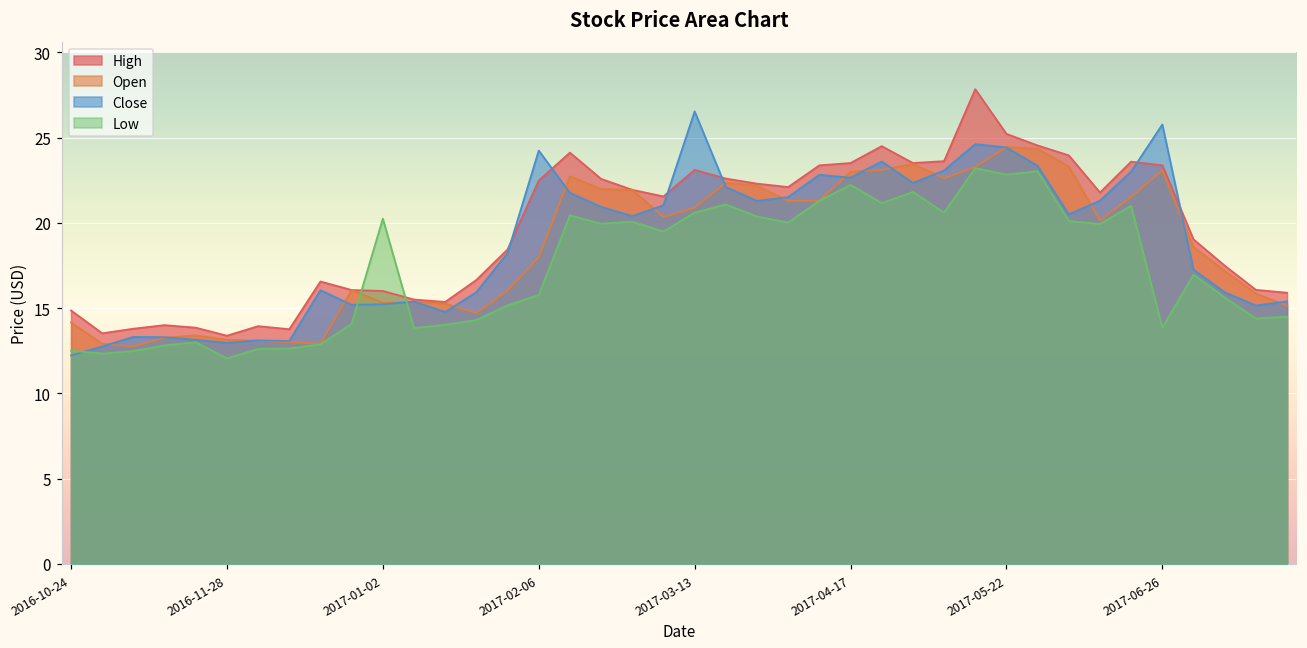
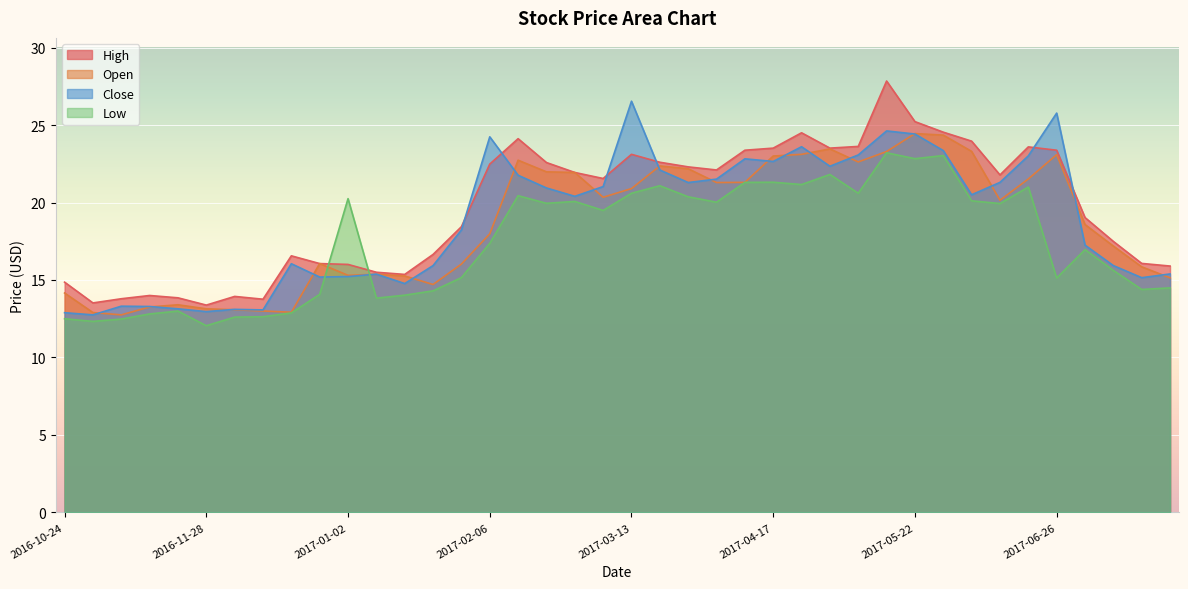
Close, 2016-10-24: 12.2 -> 12.9
Low, 2017-02-06: 15.8 -> 17.4
Low, 2017-04-17: 22.2 -> 21.3
Low, 2017-06-26: 13.9 -> 15.1
